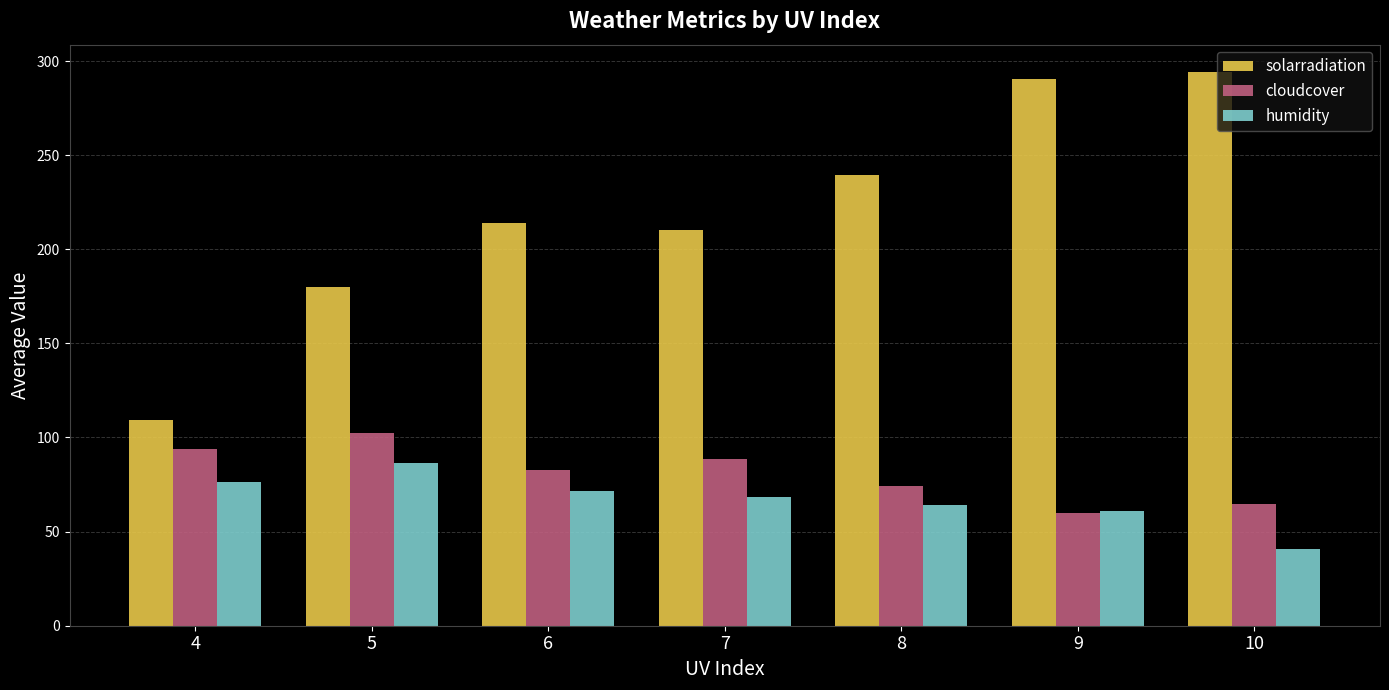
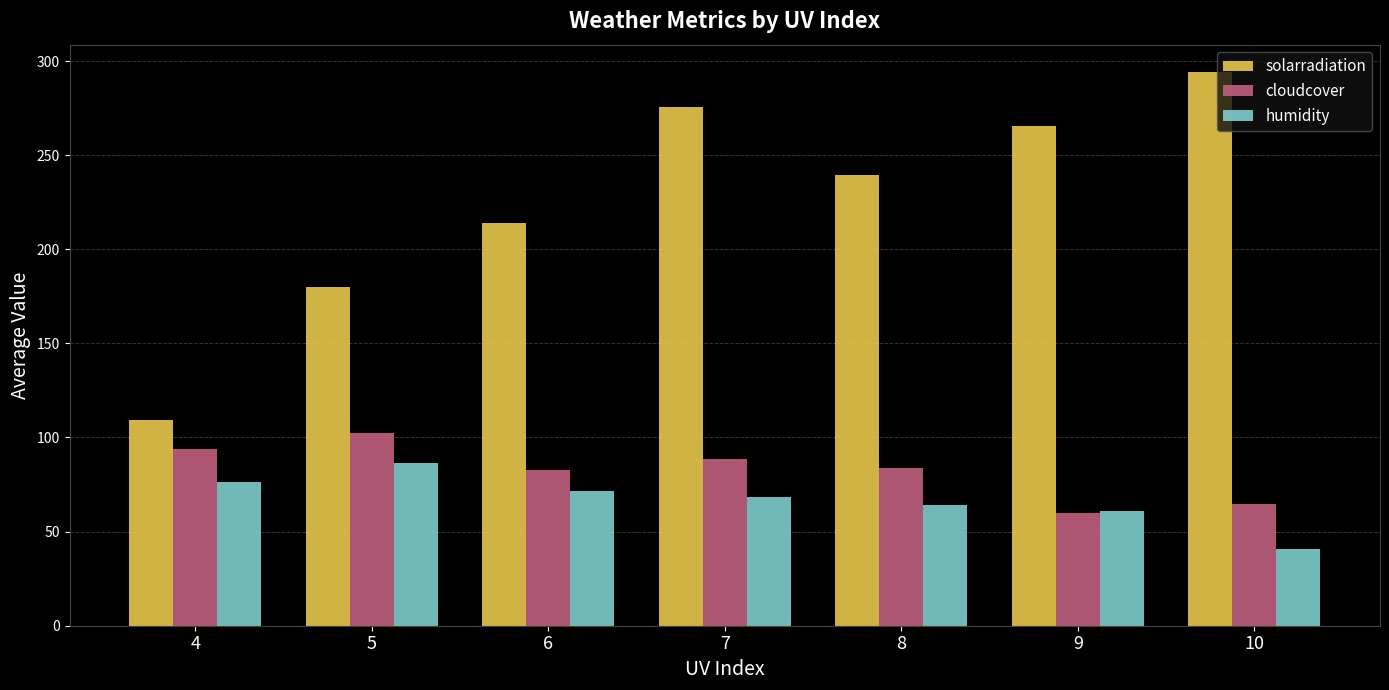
solarradiation, 7: 210 -> 275
cloudcover, 8: 74 -> 84
solarradiation, 9: 291 -> 265
